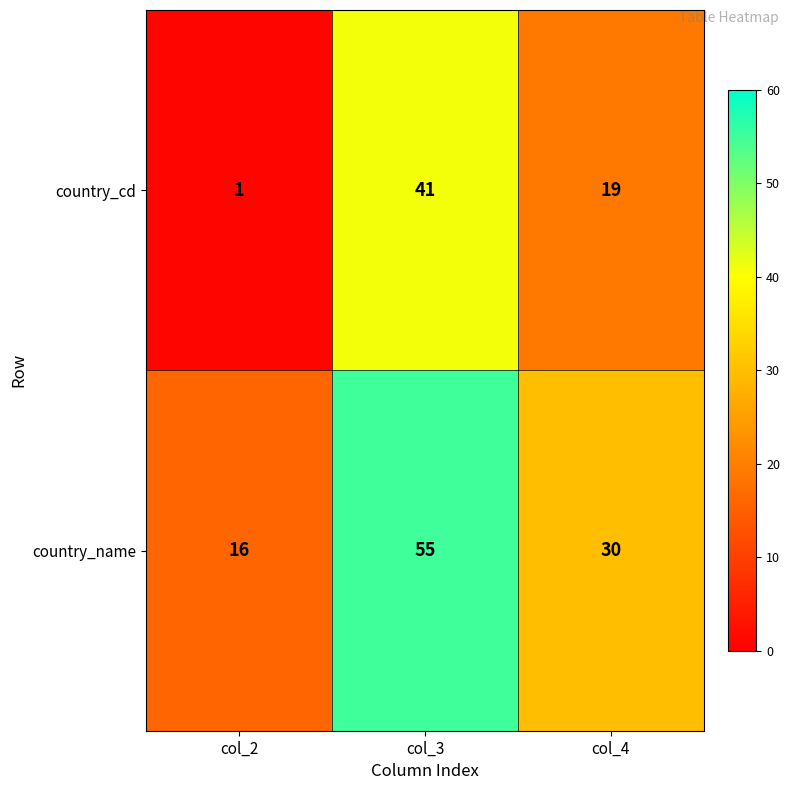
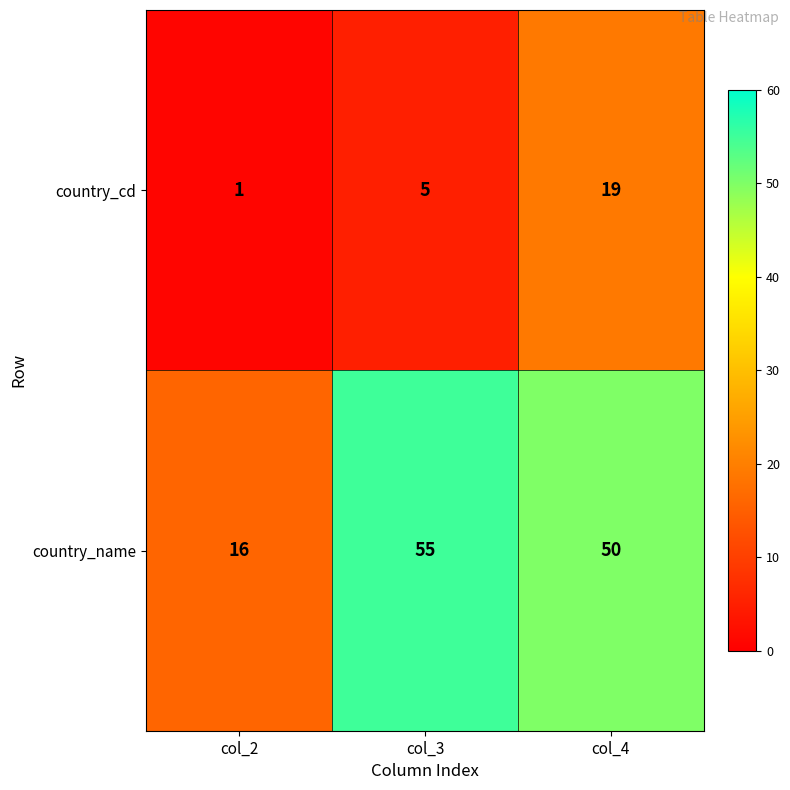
country_cd, col_3: 41 -> 5
country_name, col_4: 30 -> 50
